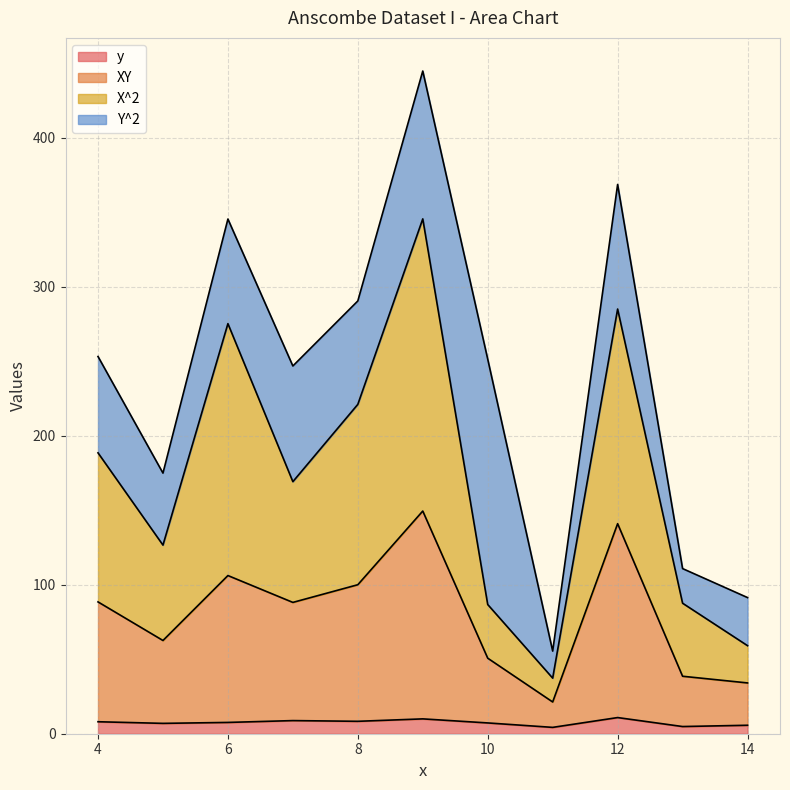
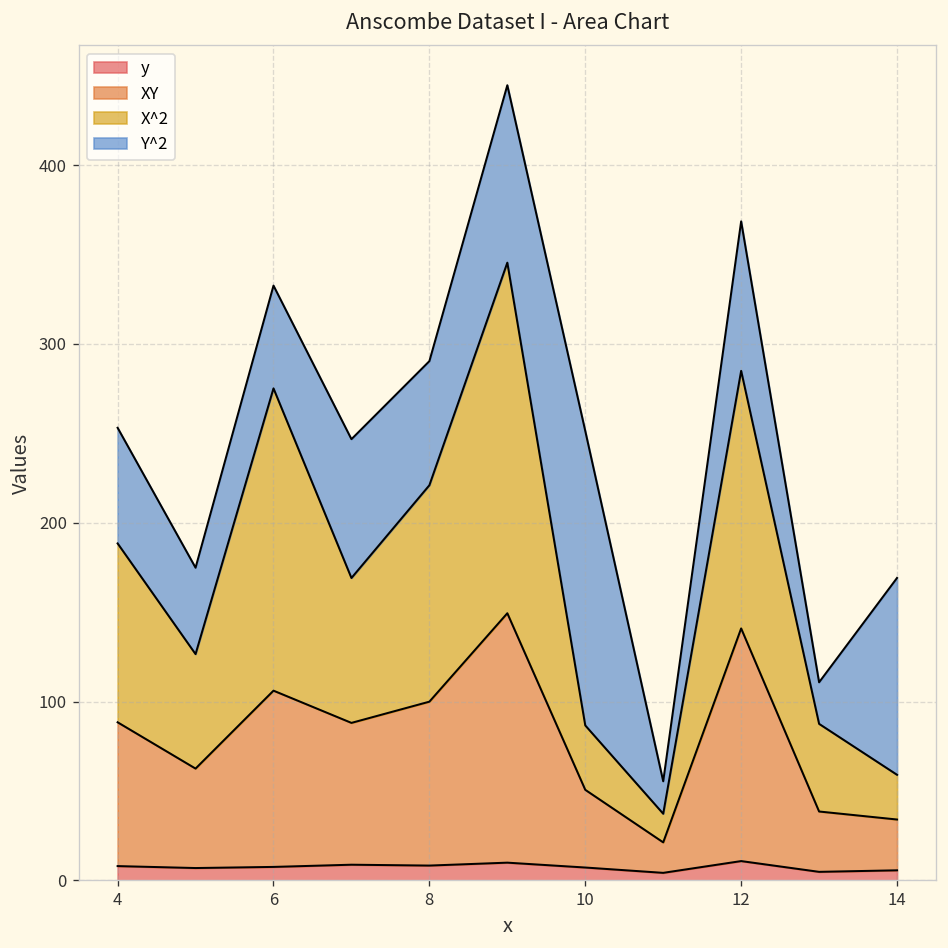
Y^2, 6: 70 -> 57
Y^2, 14: 32 -> 110
